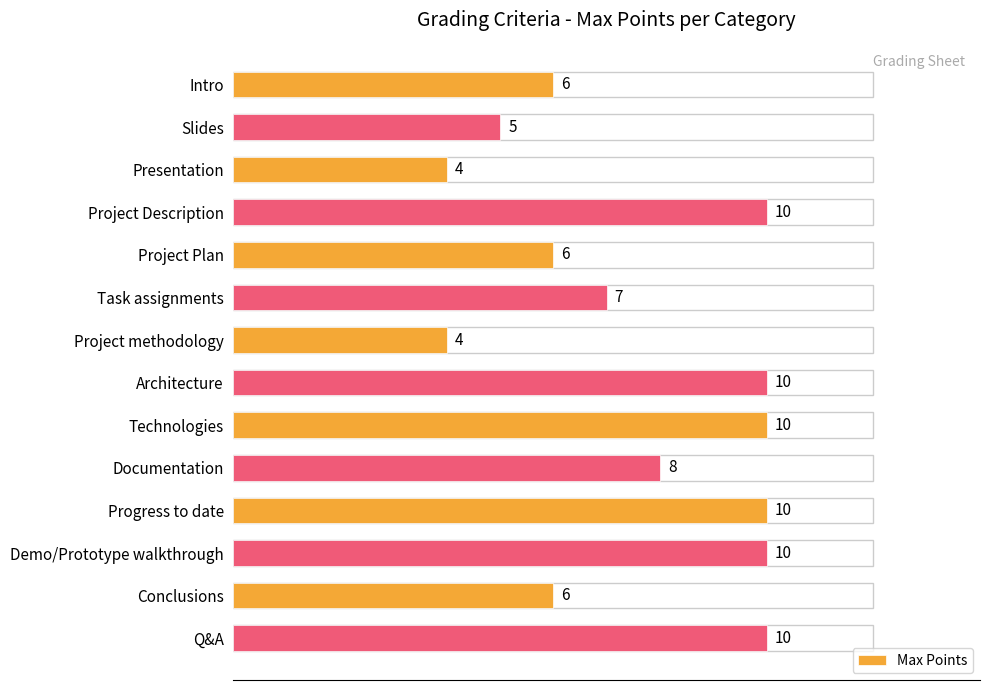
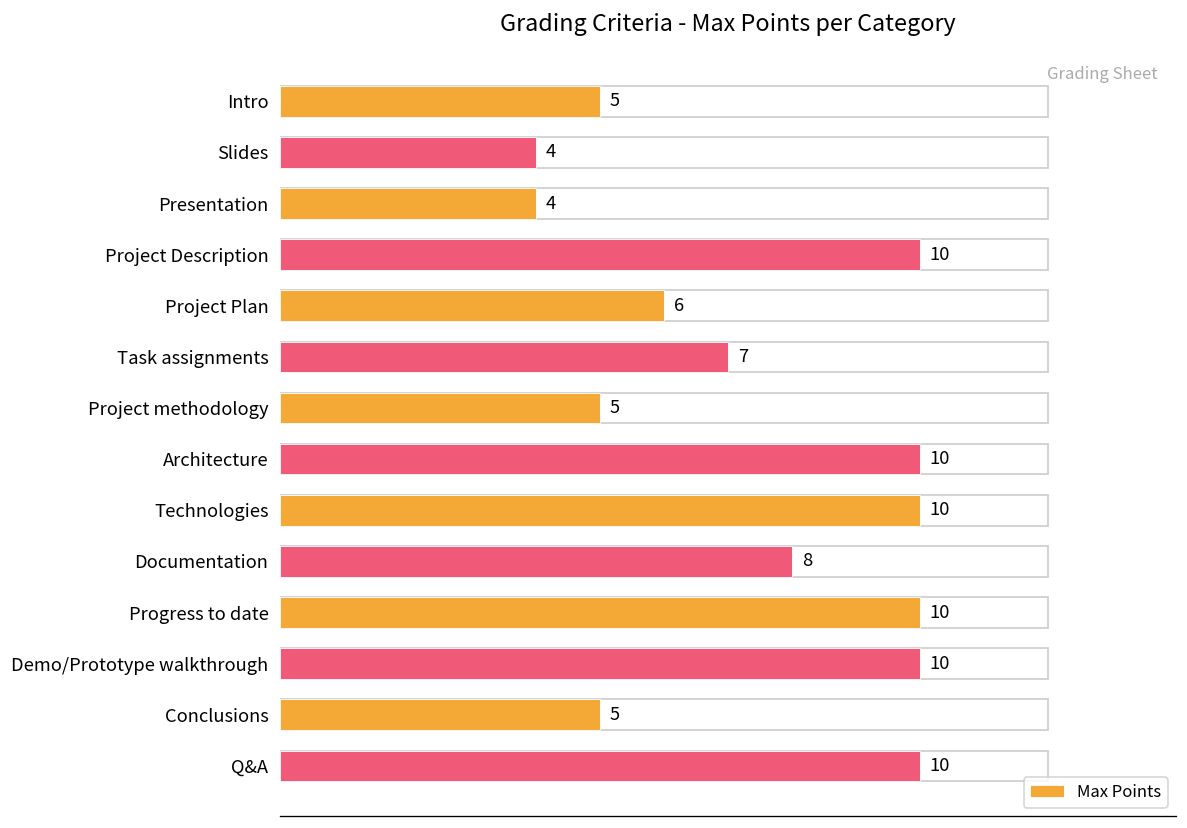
Intro: 6 -> 5
Slides: 5 -> 4
Project methodology: 4 -> 5
Conclusions: 6 -> 5
